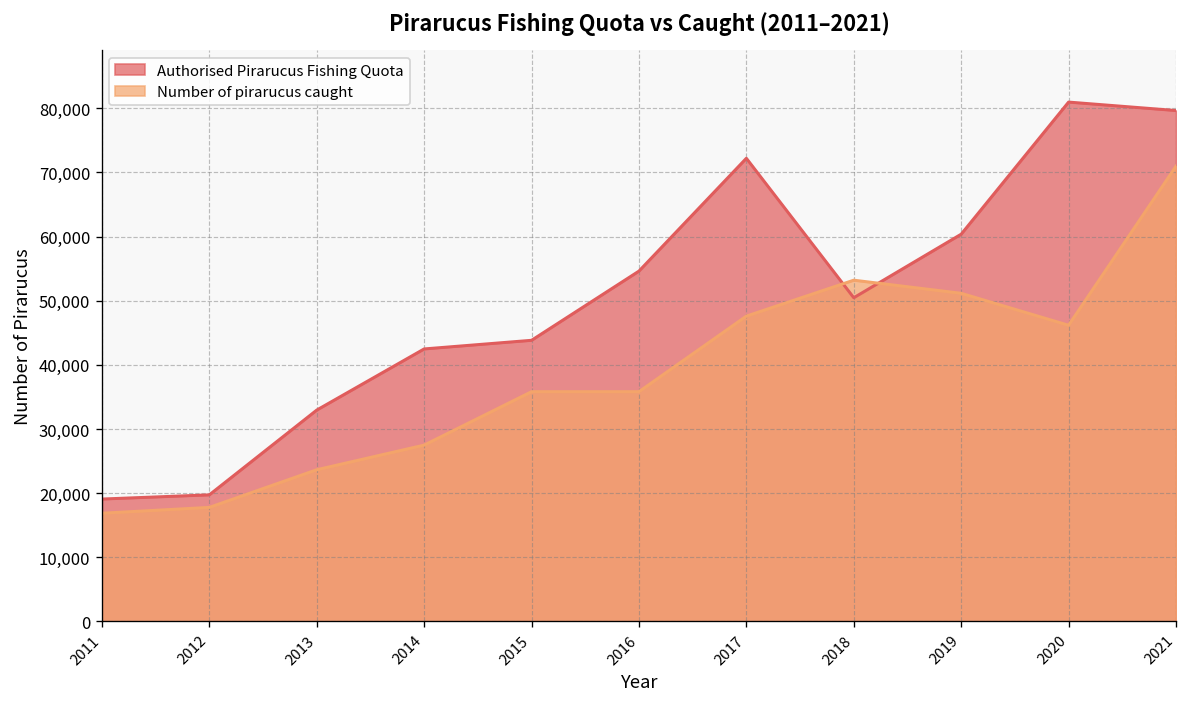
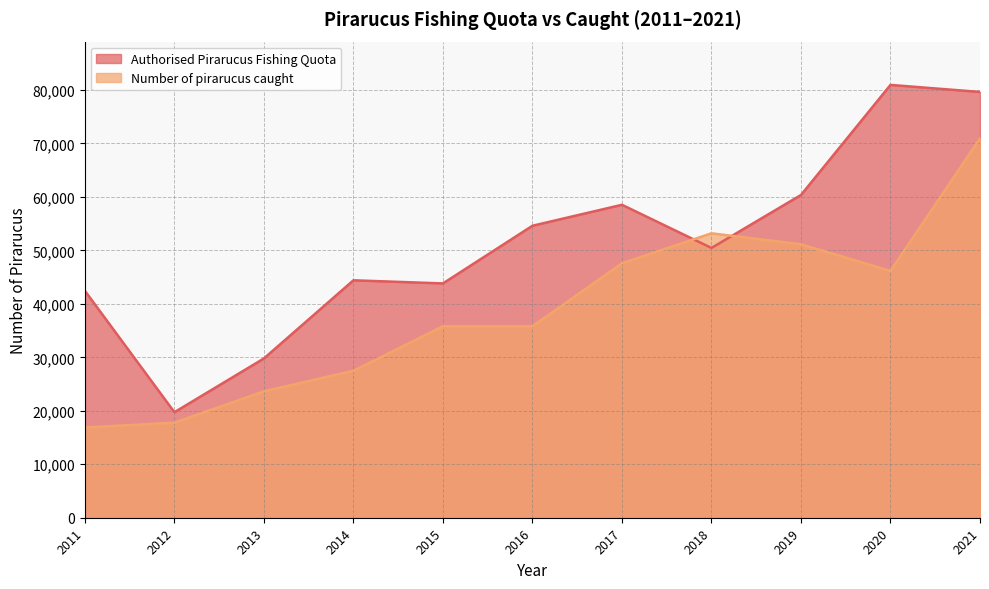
Authorised Pirarucus Fishing Quota, 2011: 19,000 -> 42,000
Authorised Pirarucus Fishing Quota, 2013: 33,000 -> 30,000
Authorised Pirarucus Fishing Quota, 2014: 42,000 -> 44,000
Authorised Pirarucus Fishing Quota, 2017: 72,000 -> 59,000
